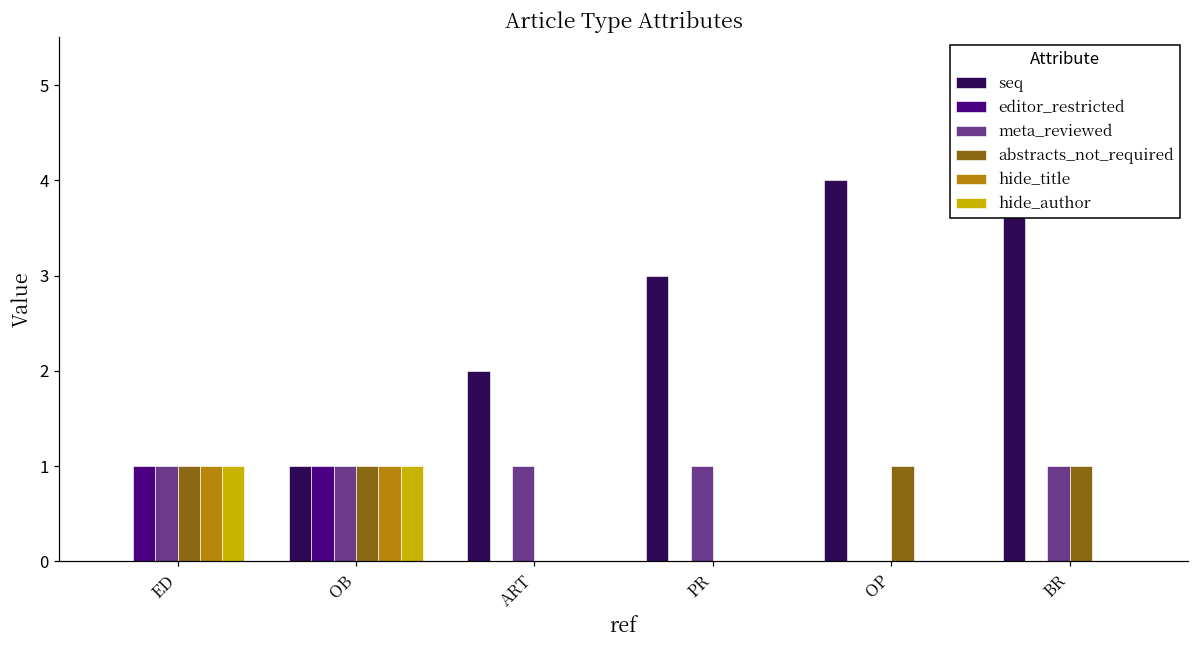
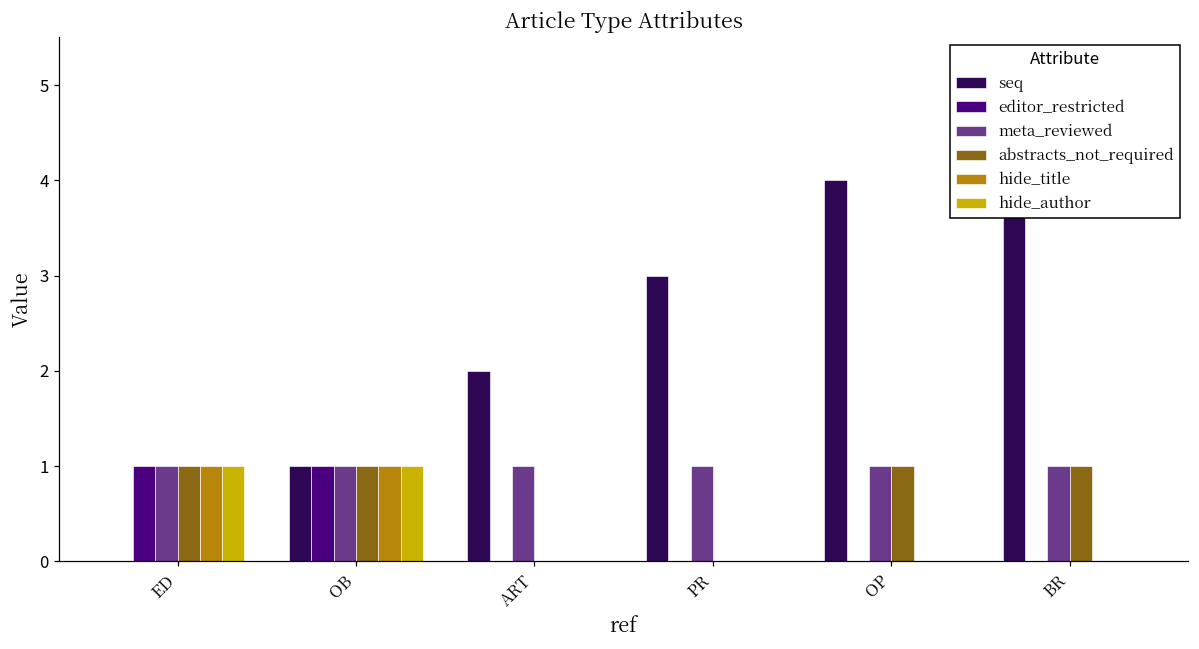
meta_reviewed, OP: 0 -> 1
